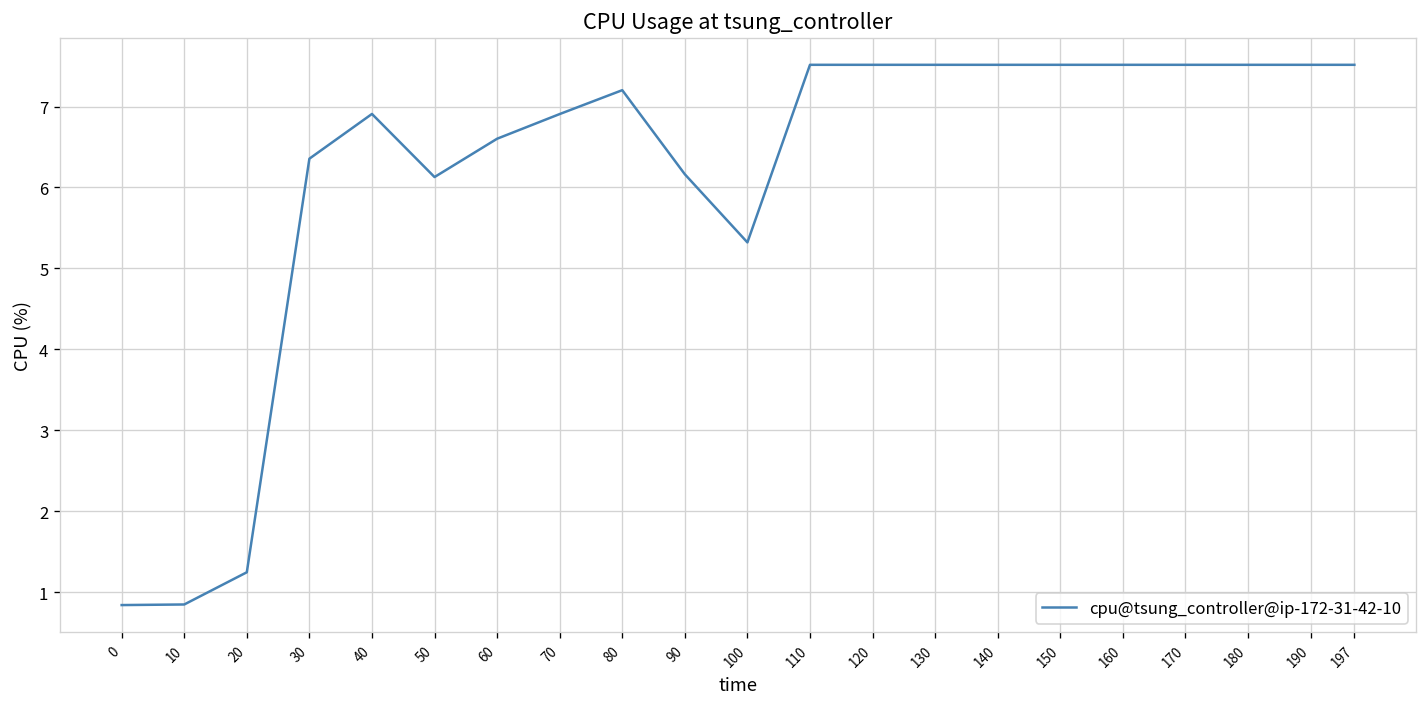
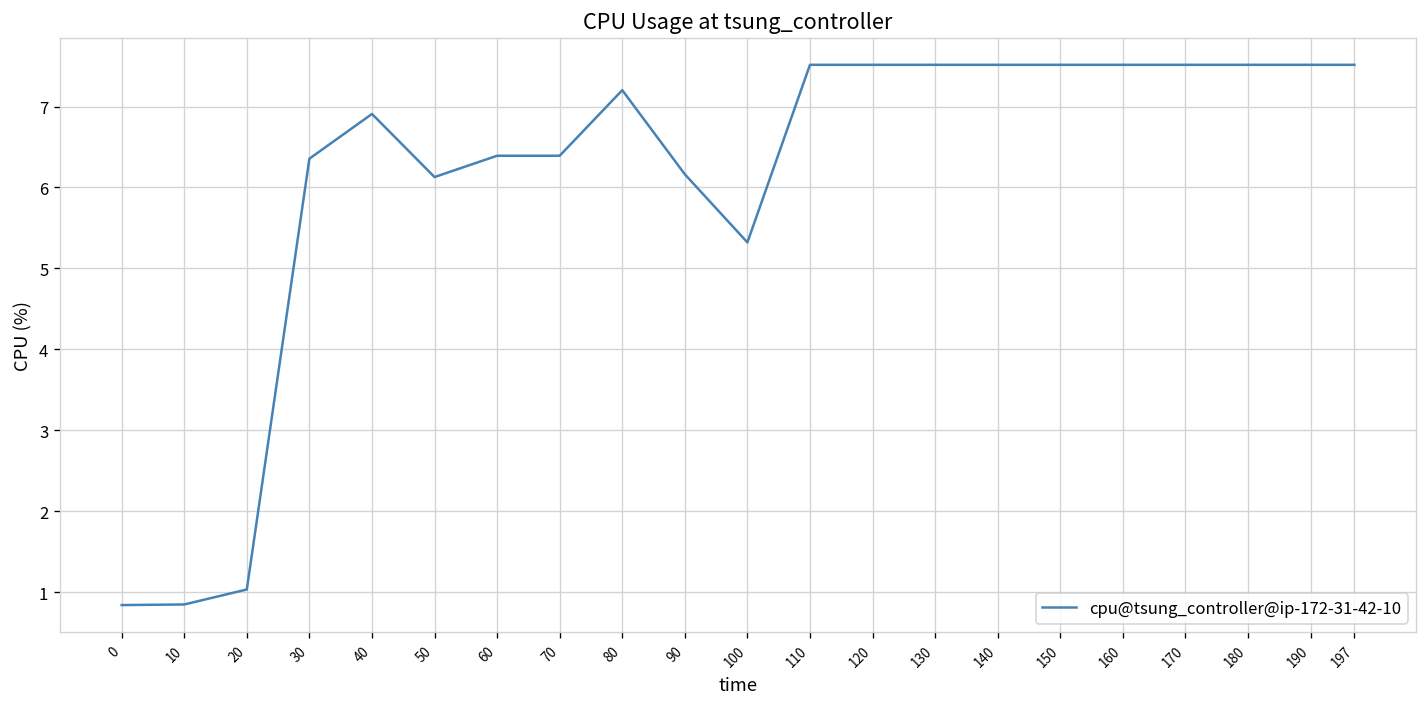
20: 1.2 -> 1.0
60: 6.6 -> 6.4
70: 6.9 -> 6.4
